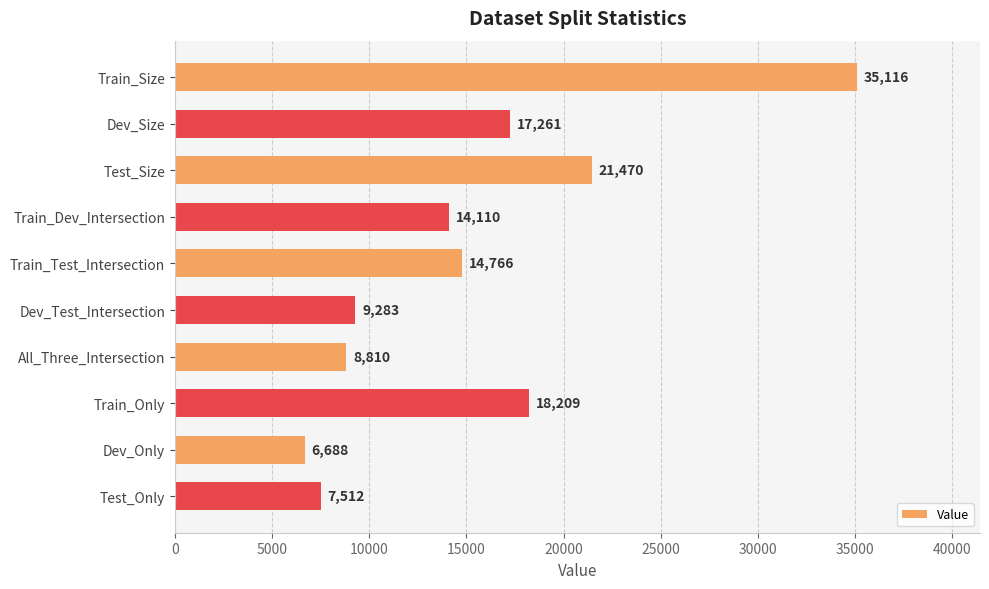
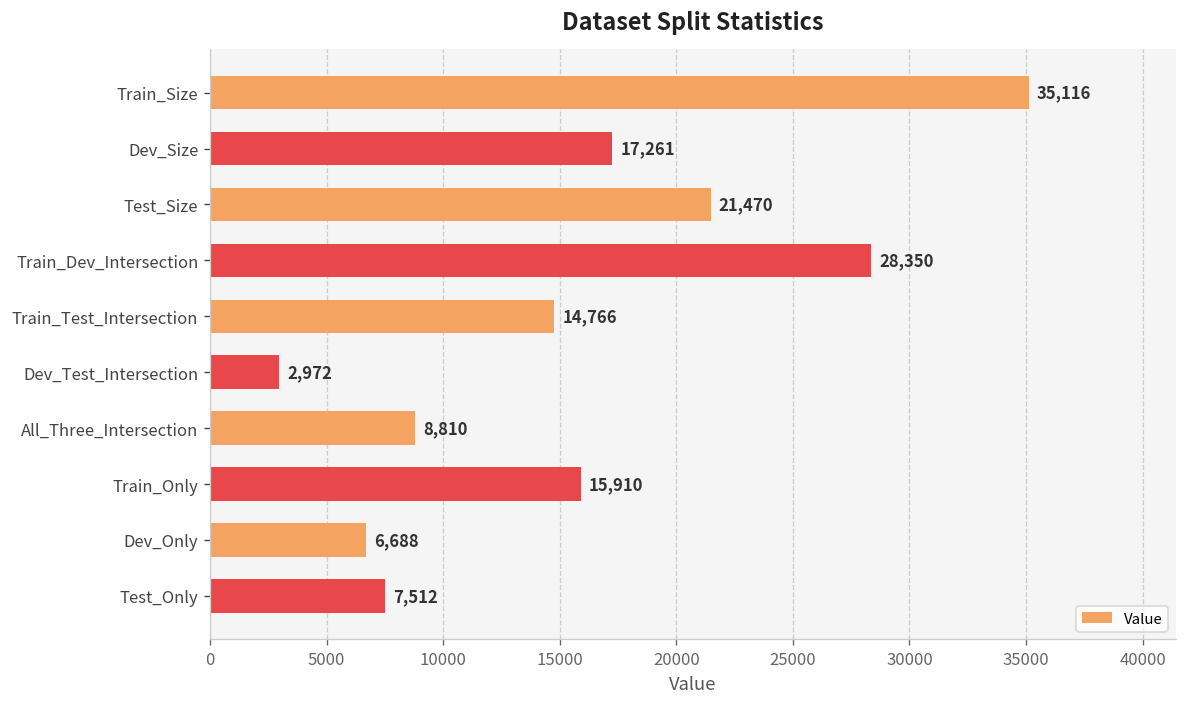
Train_Dev_Intersection: 14,110 -> 28,350
Dev_Test_Intersection: 9,283 -> 2,972
Train_Only: 18,209 -> 15,910
